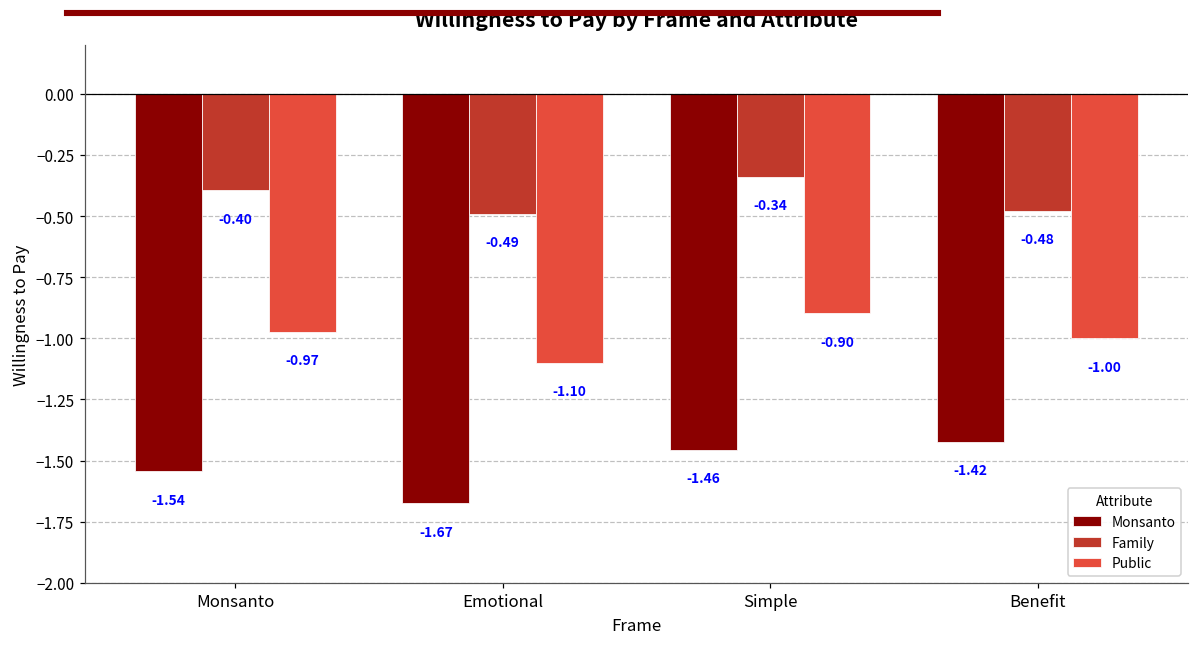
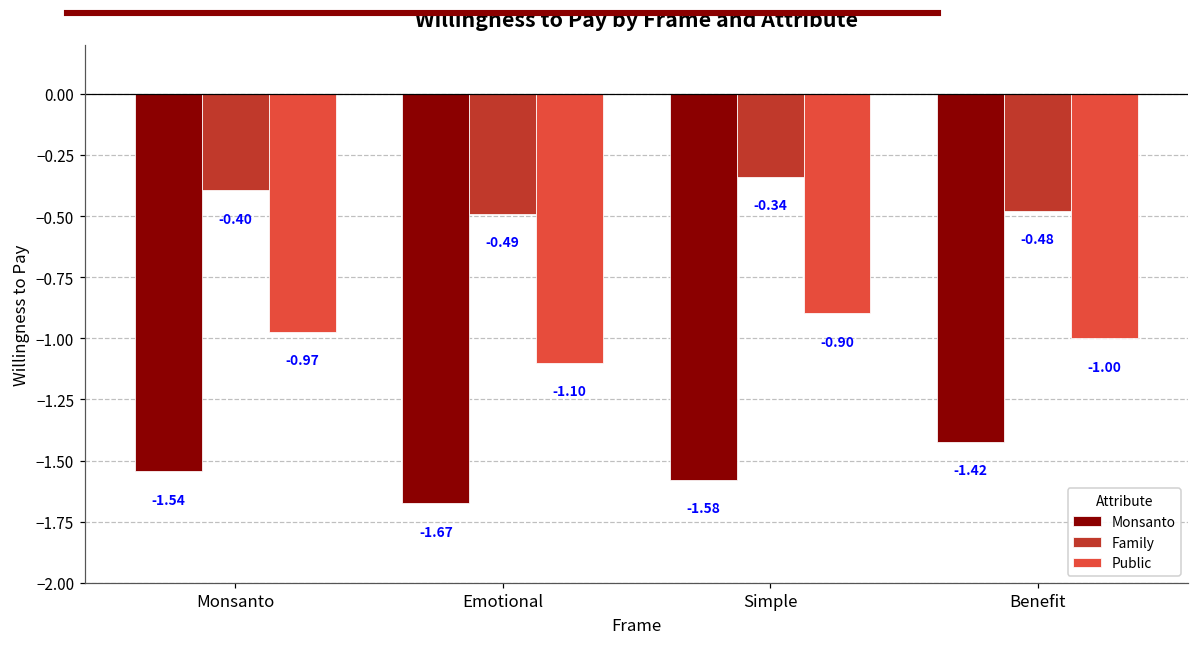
Monsanto, Simple: -1.46 -> -1.58
